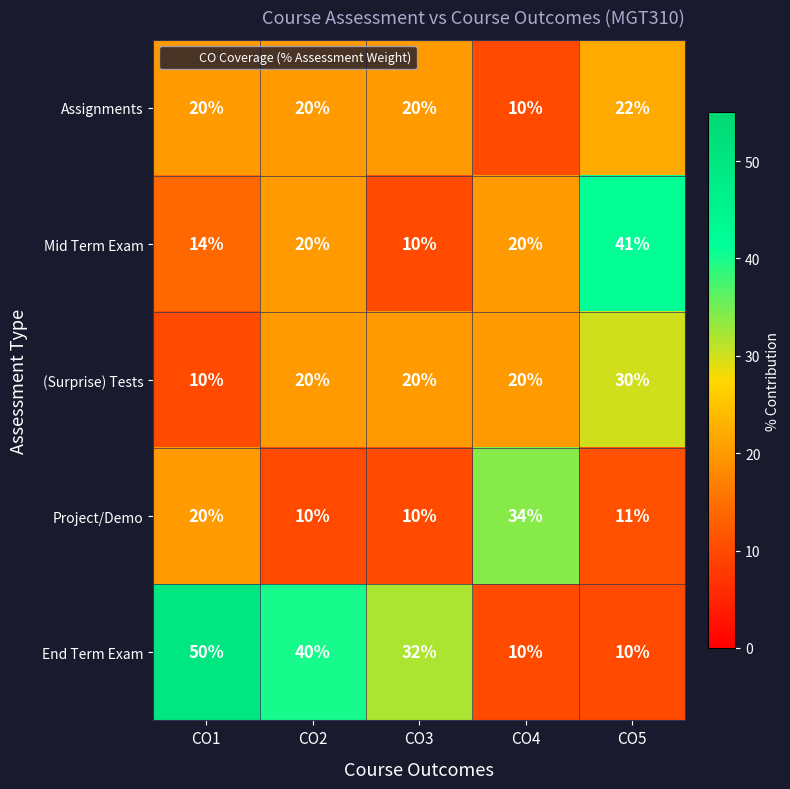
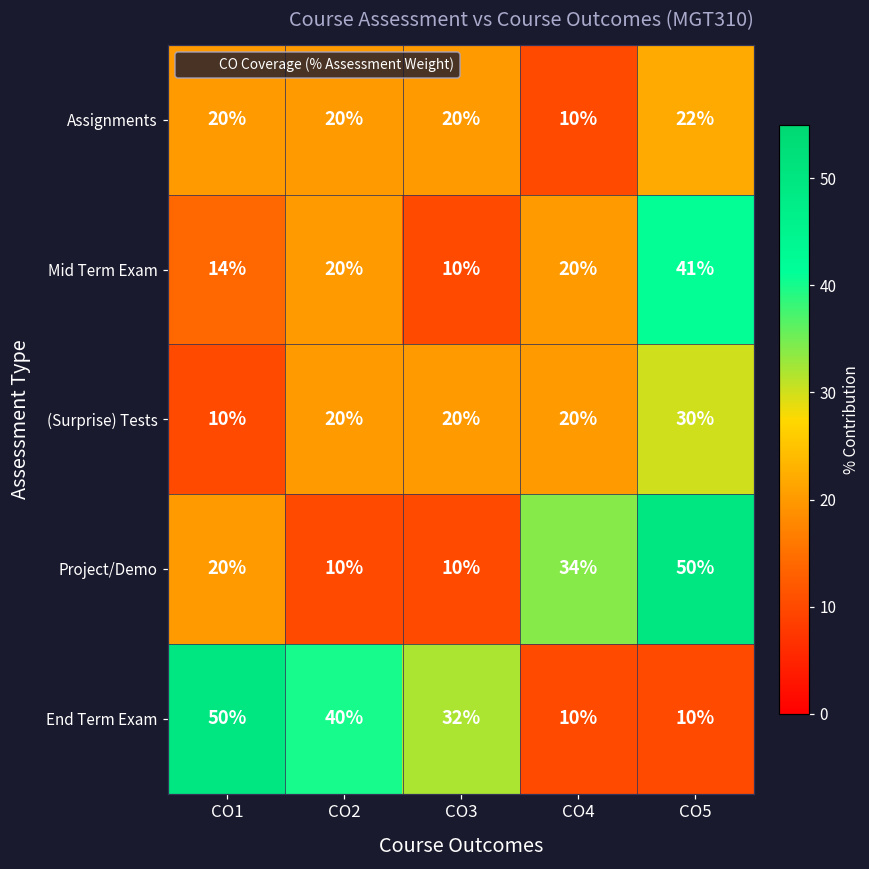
Project/Demo, CO5: 11% -> 50%
